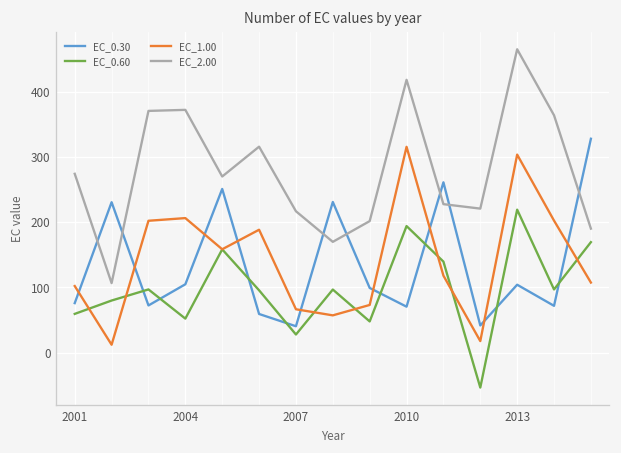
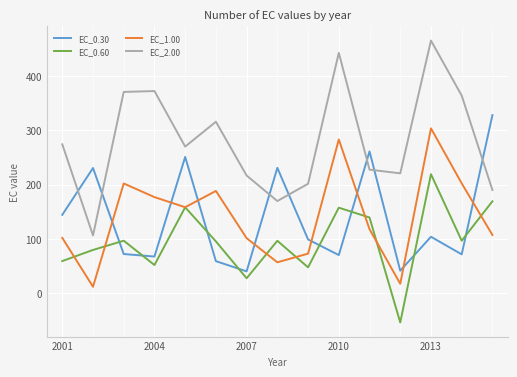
EC_0.30, 2001: 80 -> 140
EC_0.30, 2004: 100 -> 70
EC_1.00, 2004: 210 -> 180
EC_1.00, 2007: 70 -> 100
EC_0.60, 2010: 190 -> 160
EC_1.00, 2010: 320 -> 280
EC_2.00, 2010: 420 -> 440
